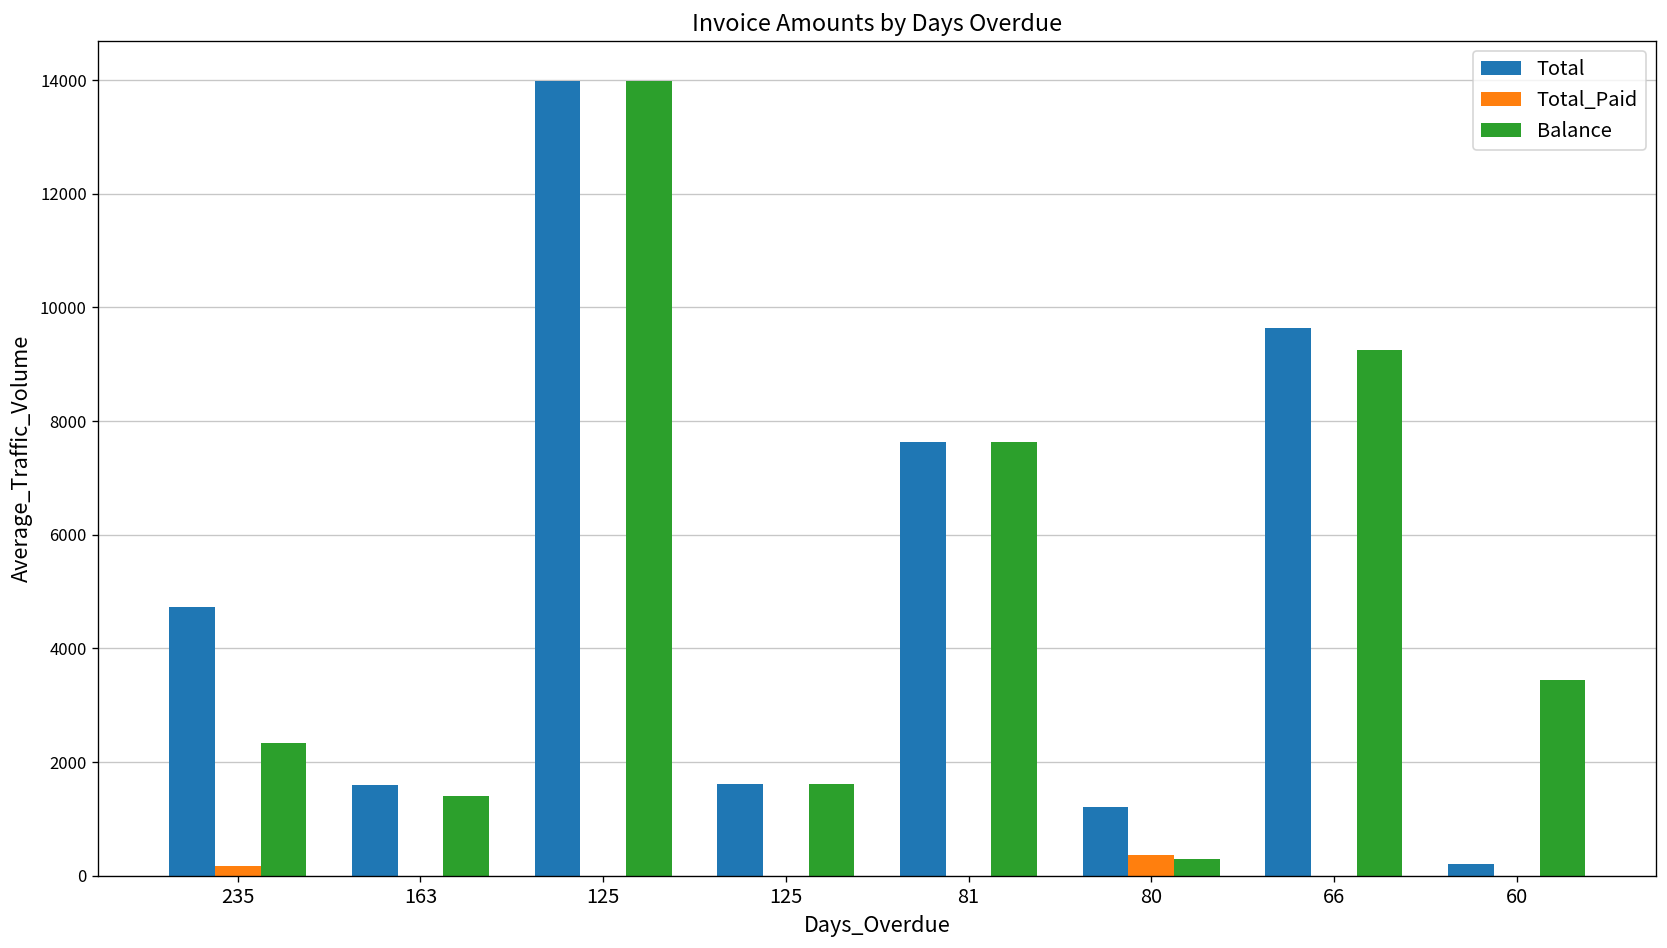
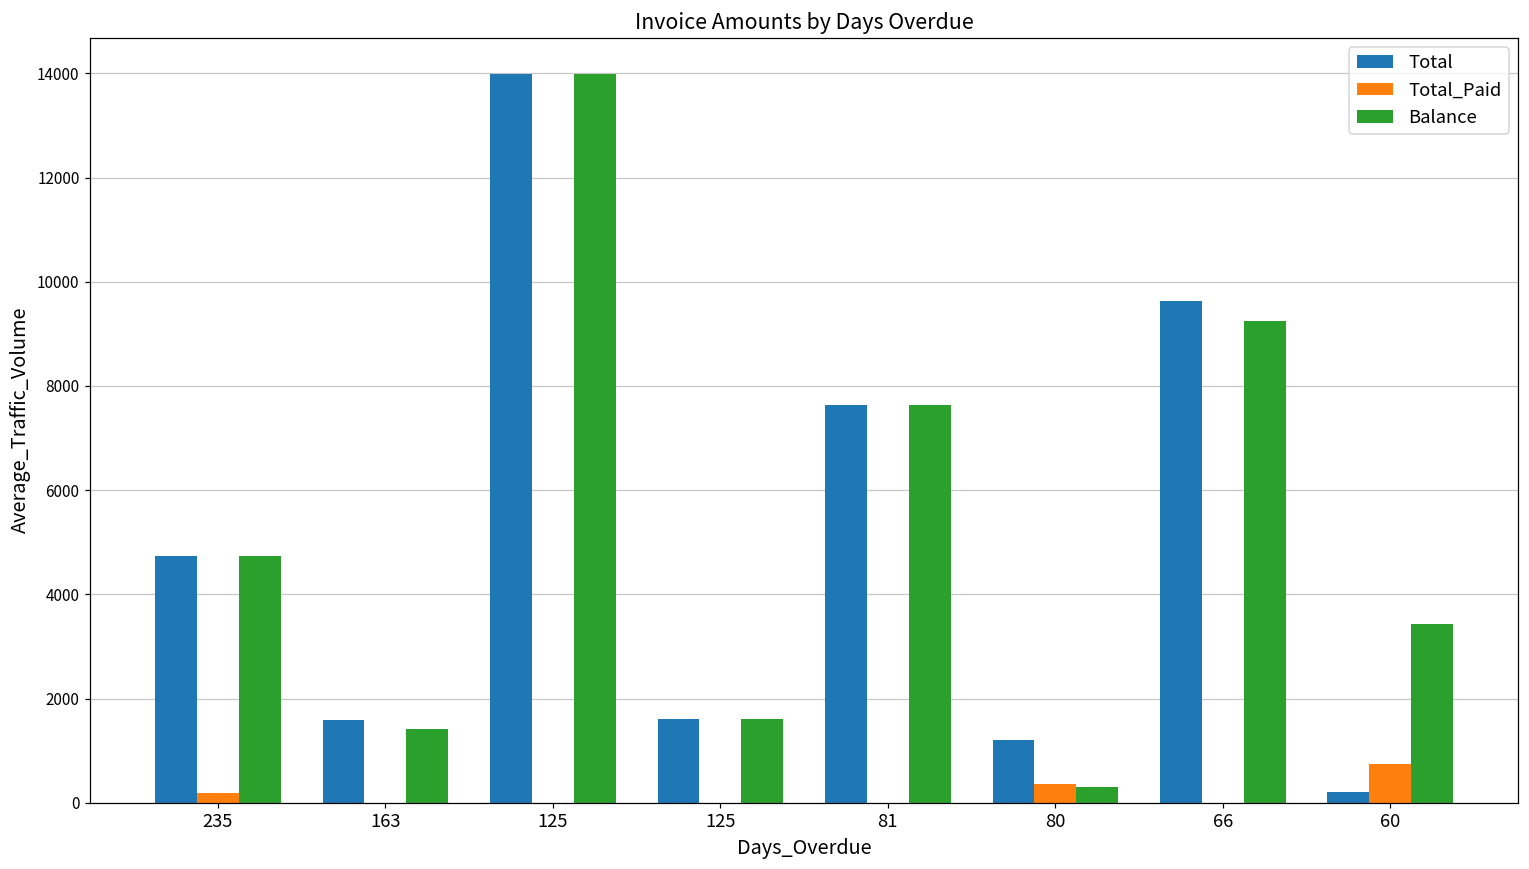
Balance, 235: 2300 -> 4700
Total_Paid, 60: 0 -> 700
